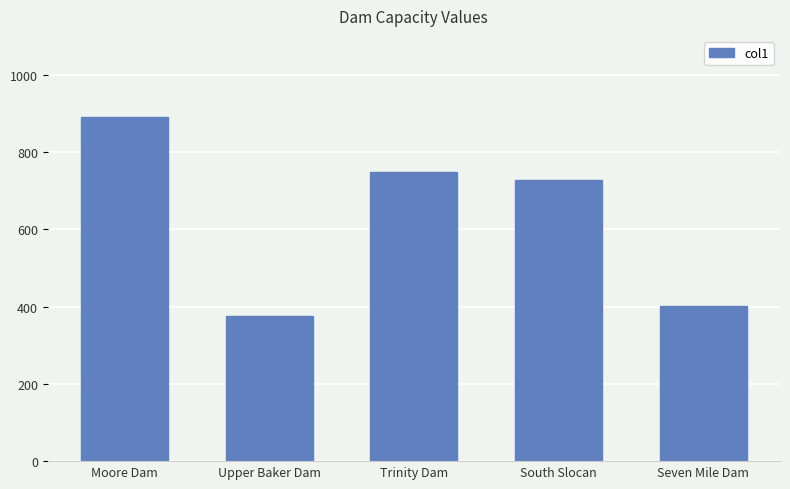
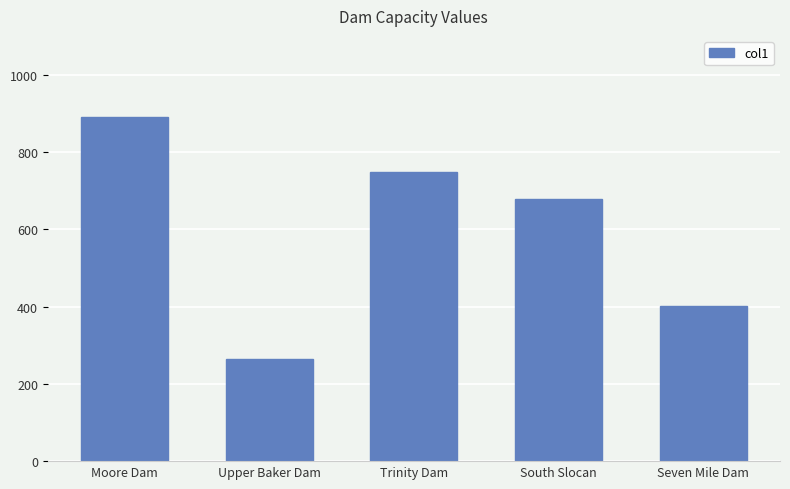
Upper Baker Dam: 380 -> 260
South Slocan: 730 -> 680
